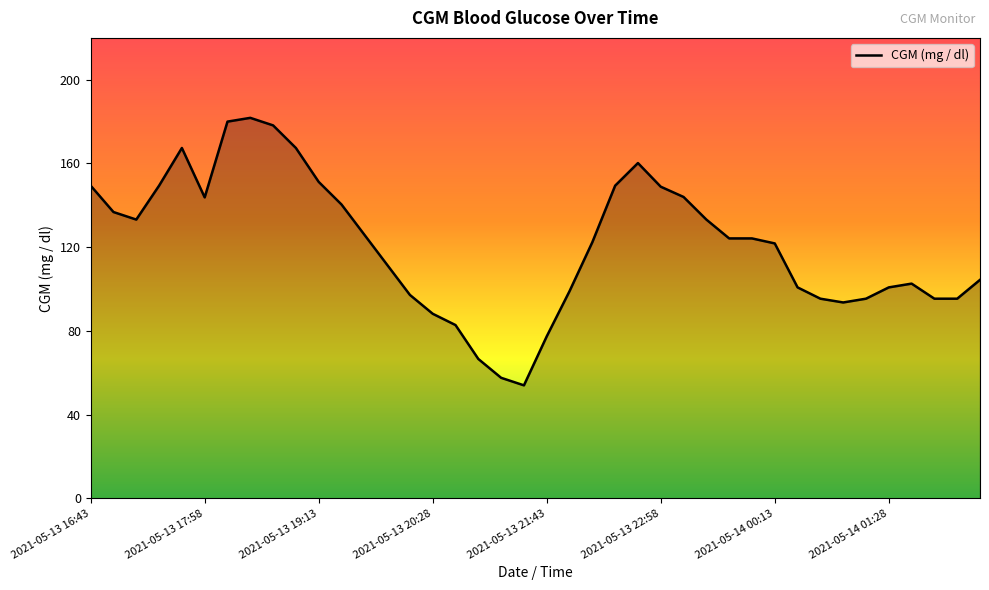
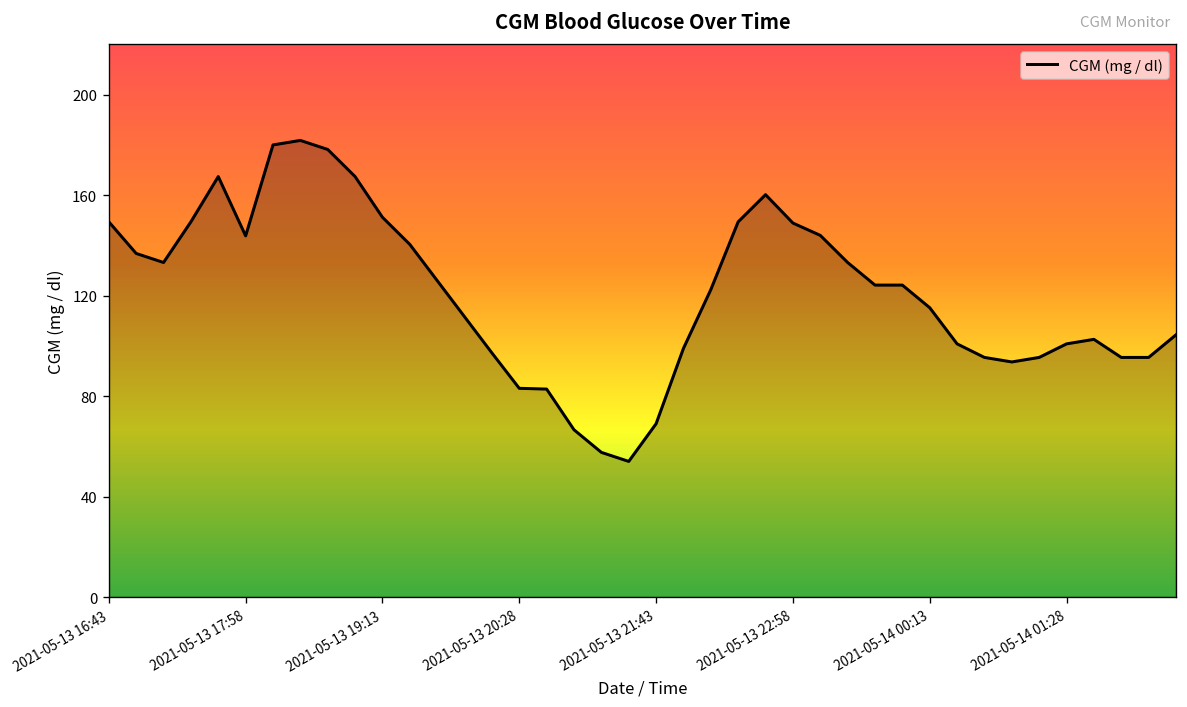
2021-05-13 20:28: 88 -> 83
2021-05-13 21:43: 77 -> 69
2021-05-14 00:13: 122 -> 115
